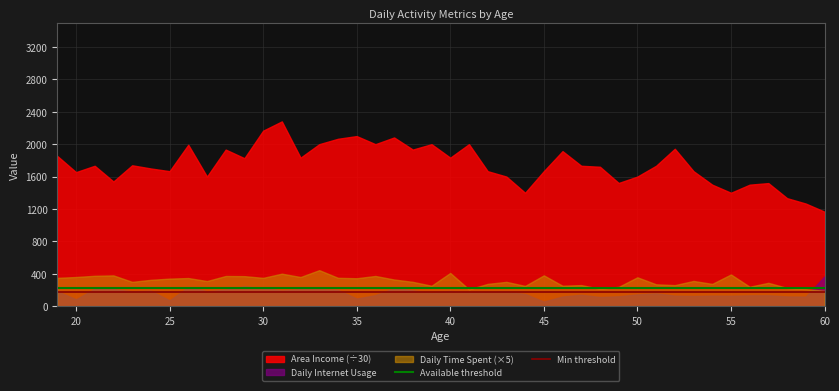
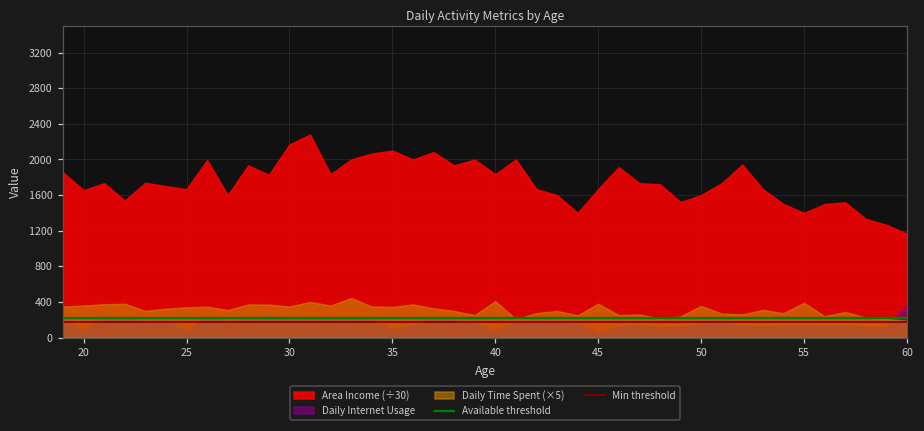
Daily Internet Usage, 40: 200 -> 100
